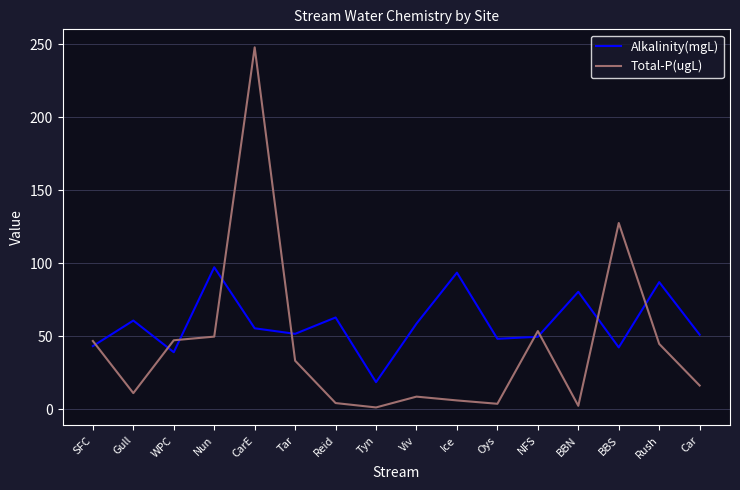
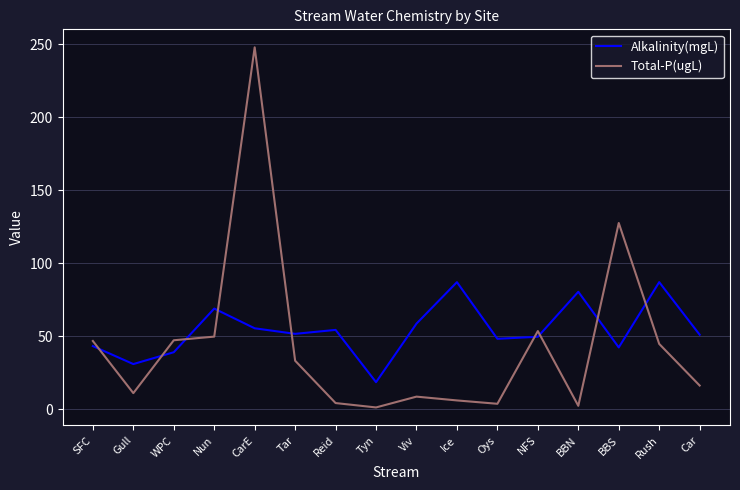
Alkalinity(mgL), Gull: 61 -> 31
Alkalinity(mgL), Nun: 97 -> 69
Alkalinity(mgL), Reid: 63 -> 55
Alkalinity(mgL), Ice: 94 -> 87
